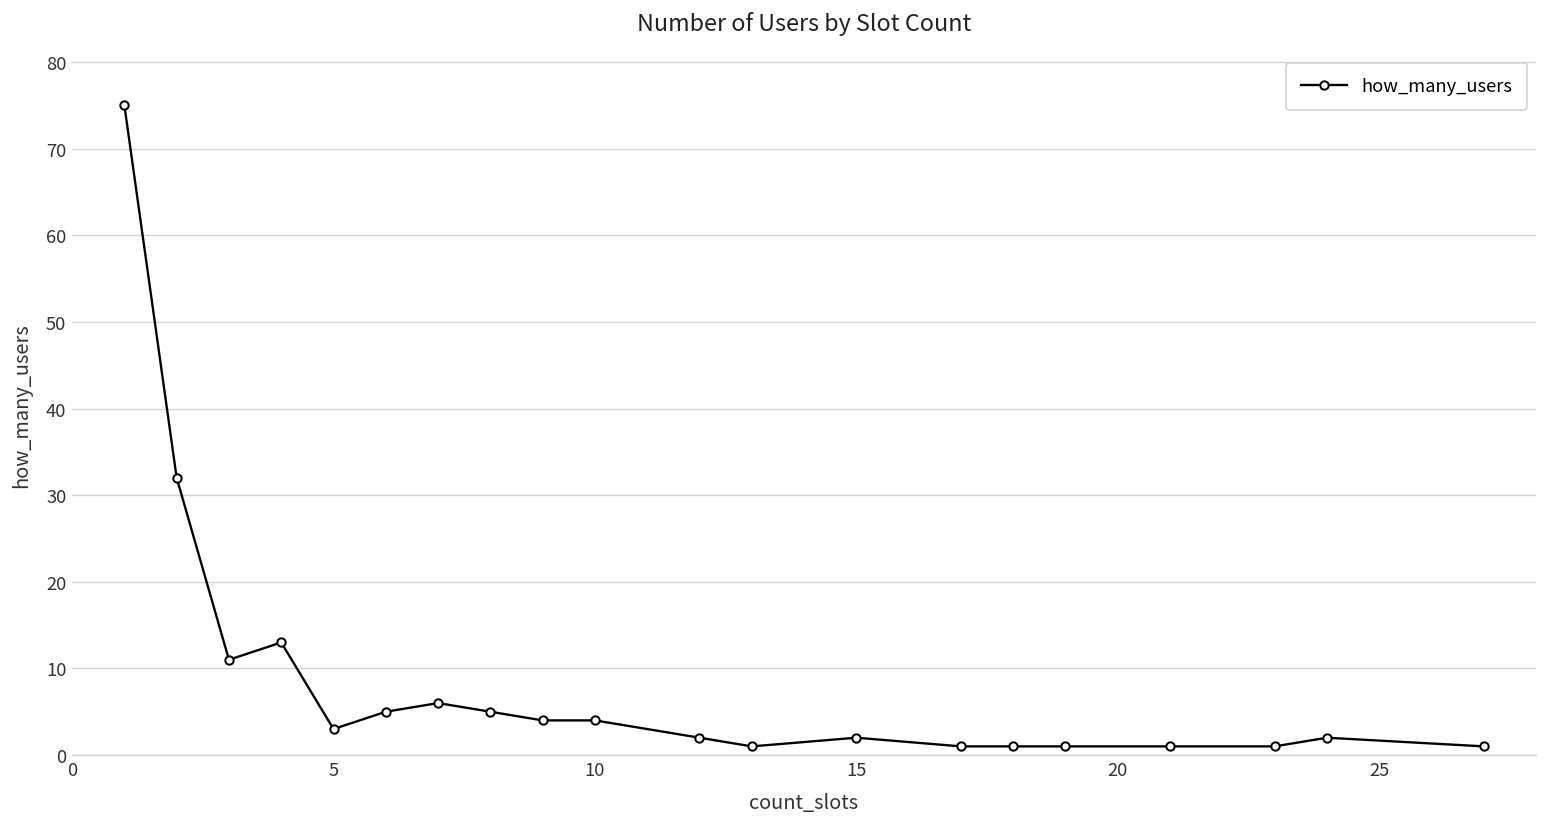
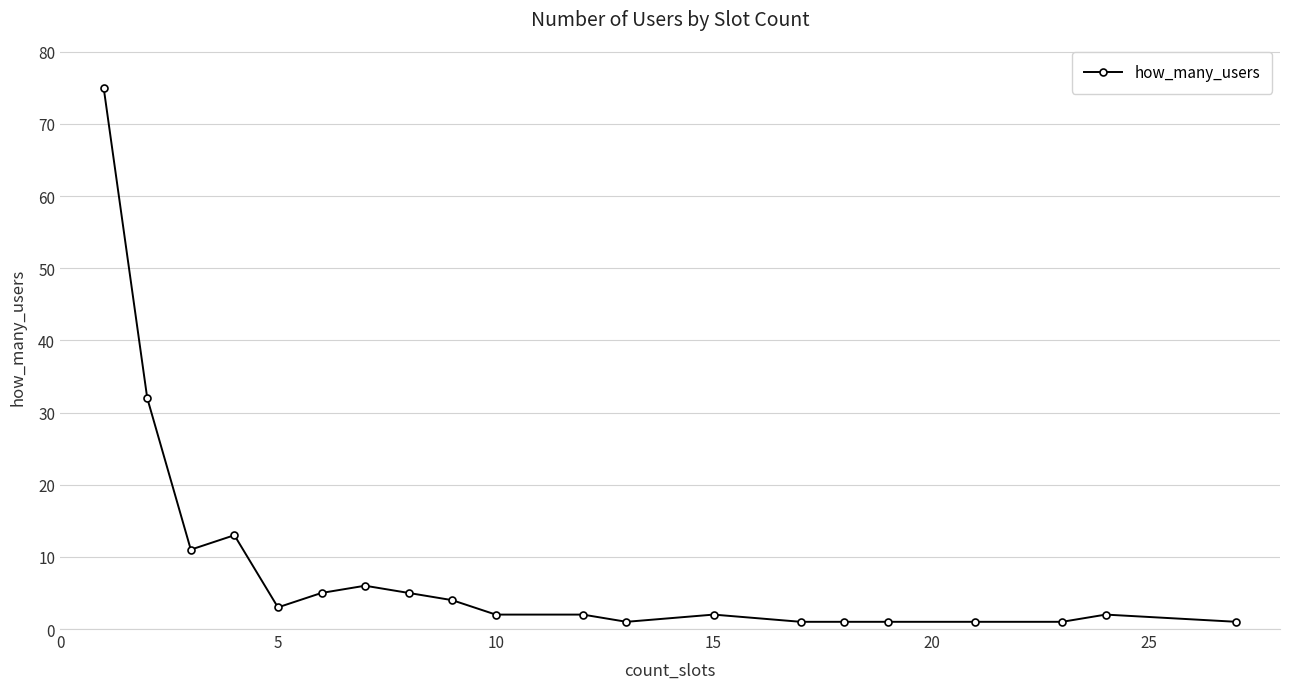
10: 4 -> 2
